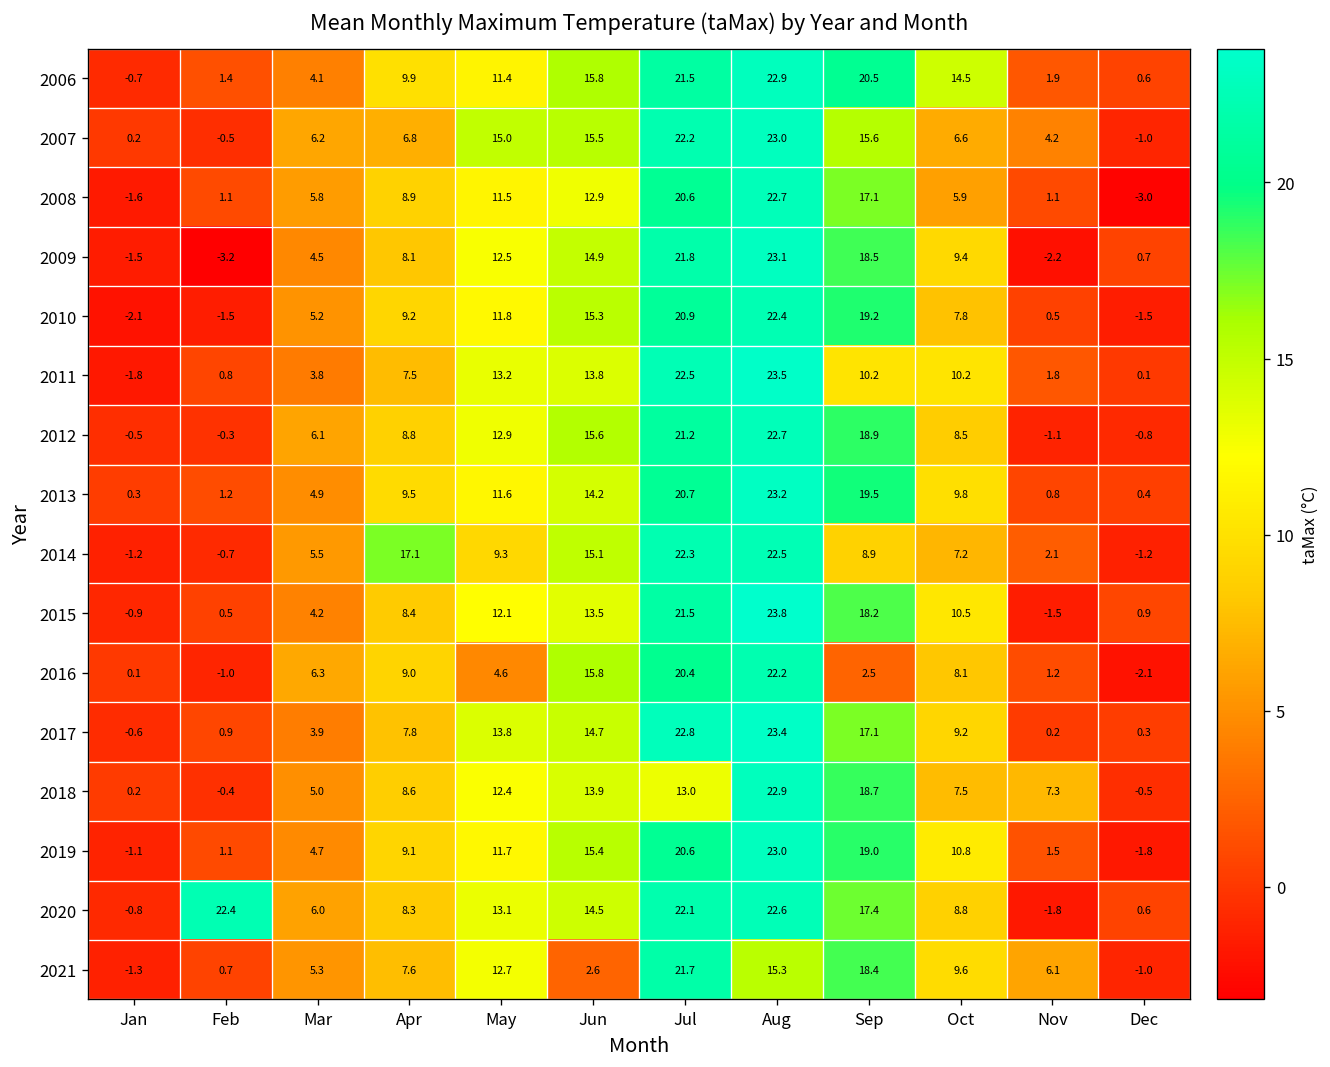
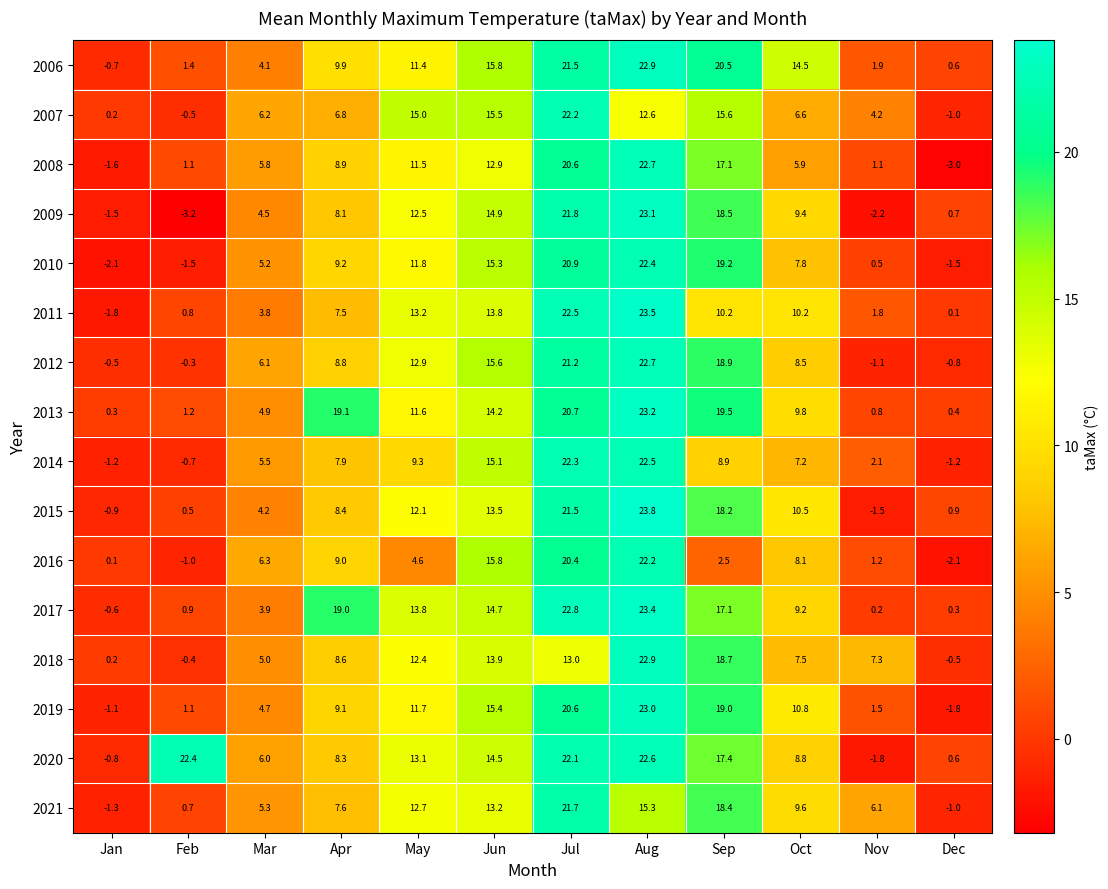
2007, Aug: 23.0 -> 12.6
2013, Apr: 9.5 -> 19.1
2014, Apr: 17.1 -> 7.9
2017, Apr: 7.8 -> 19.0
2021, Jun: 2.6 -> 13.2
